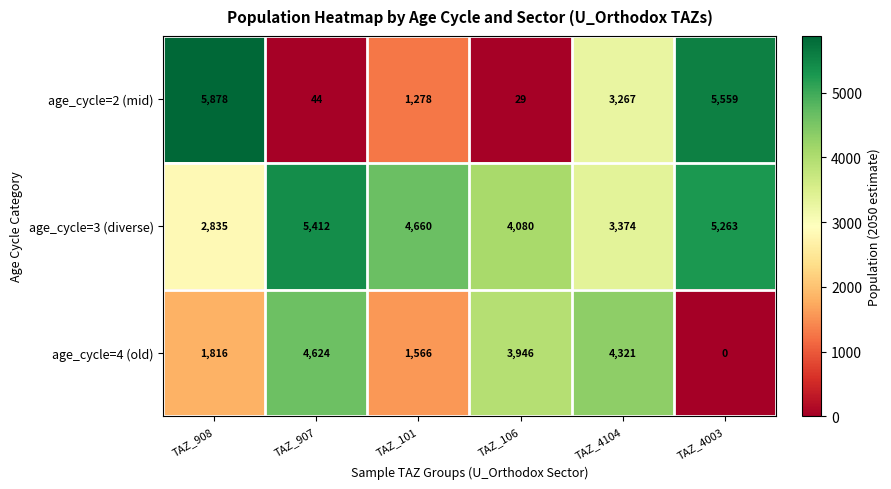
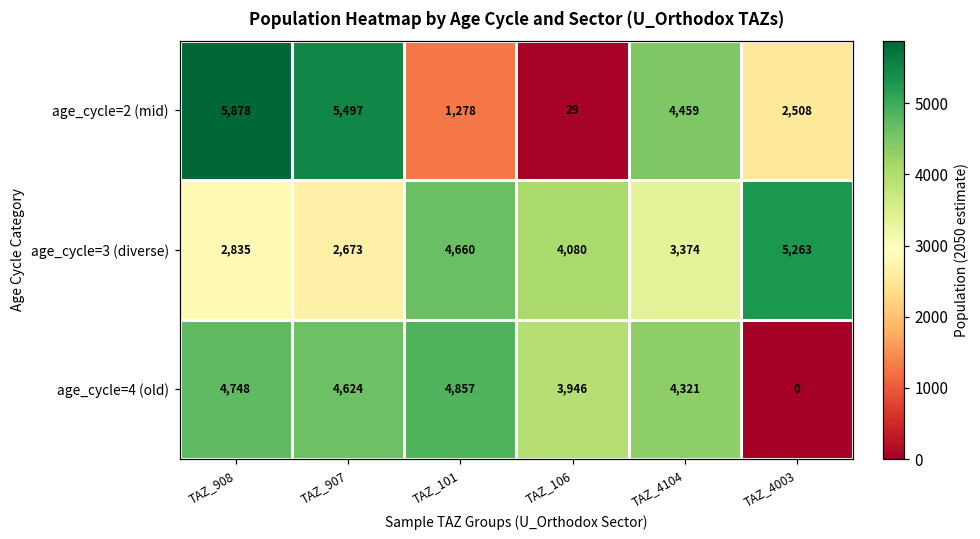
age_cycle=2 (mid), TAZ_907: 44 -> 5,497
age_cycle=2 (mid), TAZ_4104: 3,267 -> 4,459
age_cycle=2 (mid), TAZ_4003: 5,559 -> 2,508
age_cycle=3 (diverse), TAZ_907: 5,412 -> 2,673
age_cycle=4 (old), TAZ_908: 1,816 -> 4,748
age_cycle=4 (old), TAZ_101: 1,566 -> 4,857
